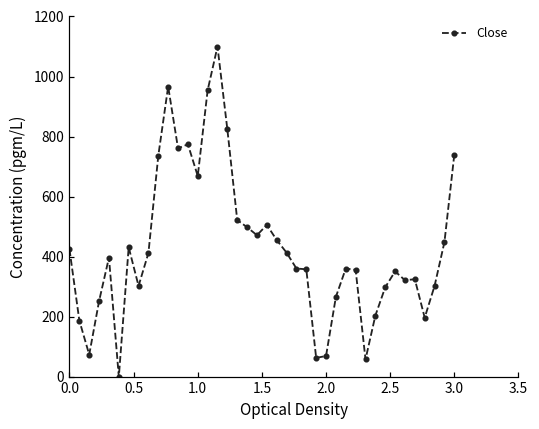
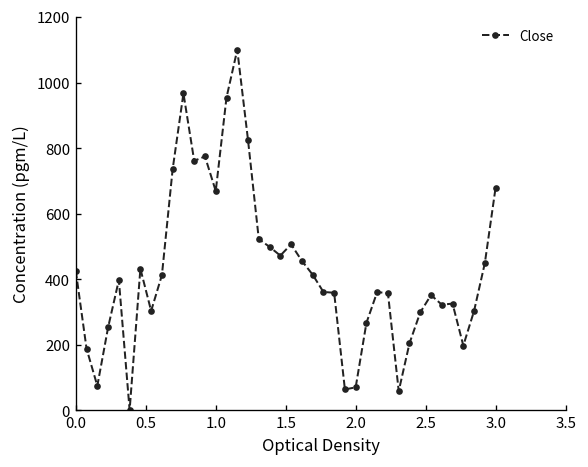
3.0: 740 -> 680
